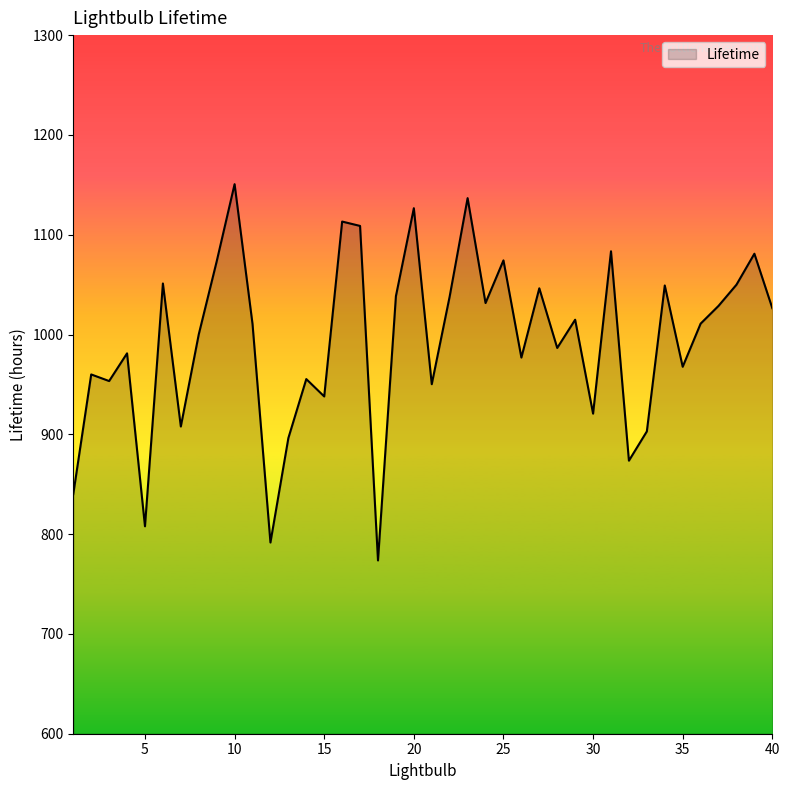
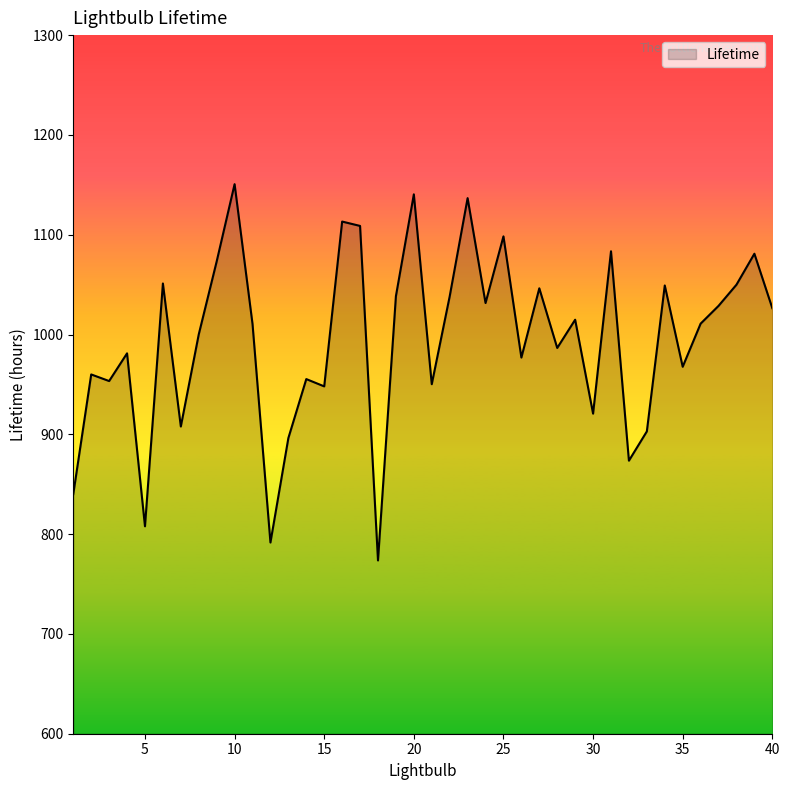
15: 940 -> 950
20: 1130 -> 1140
25: 1070 -> 1100
